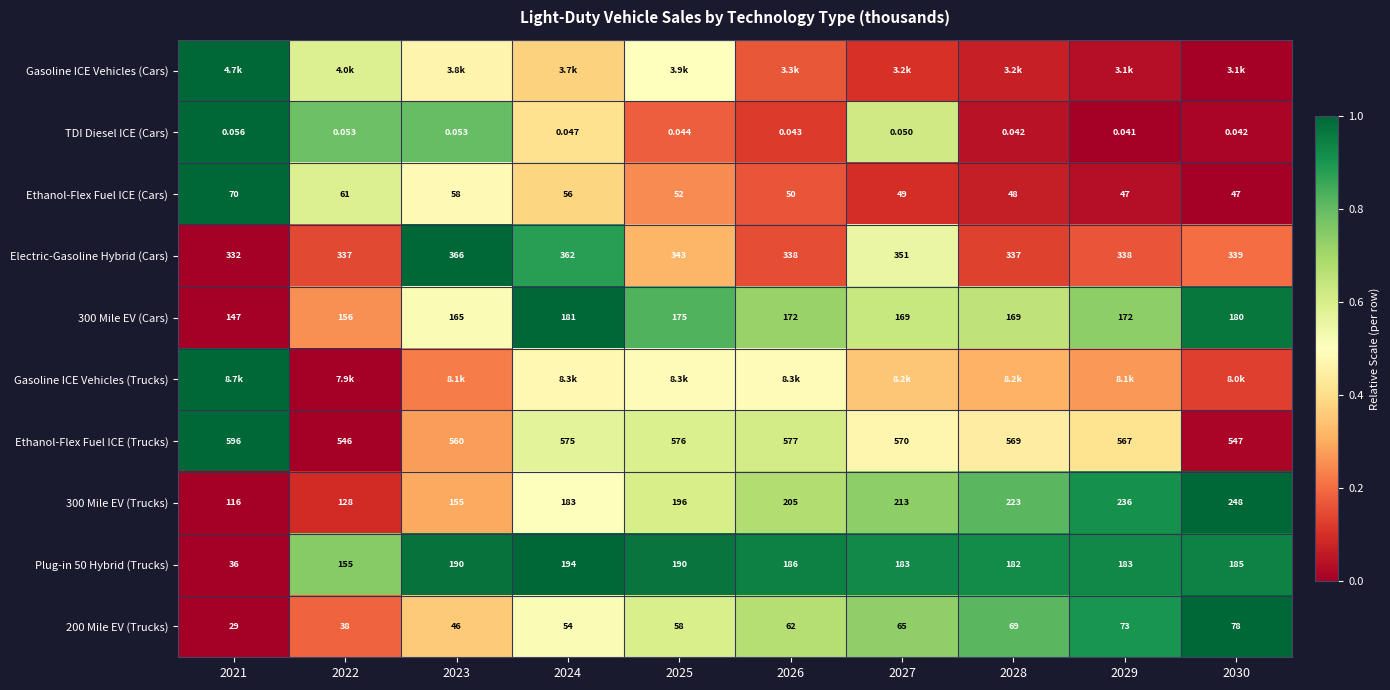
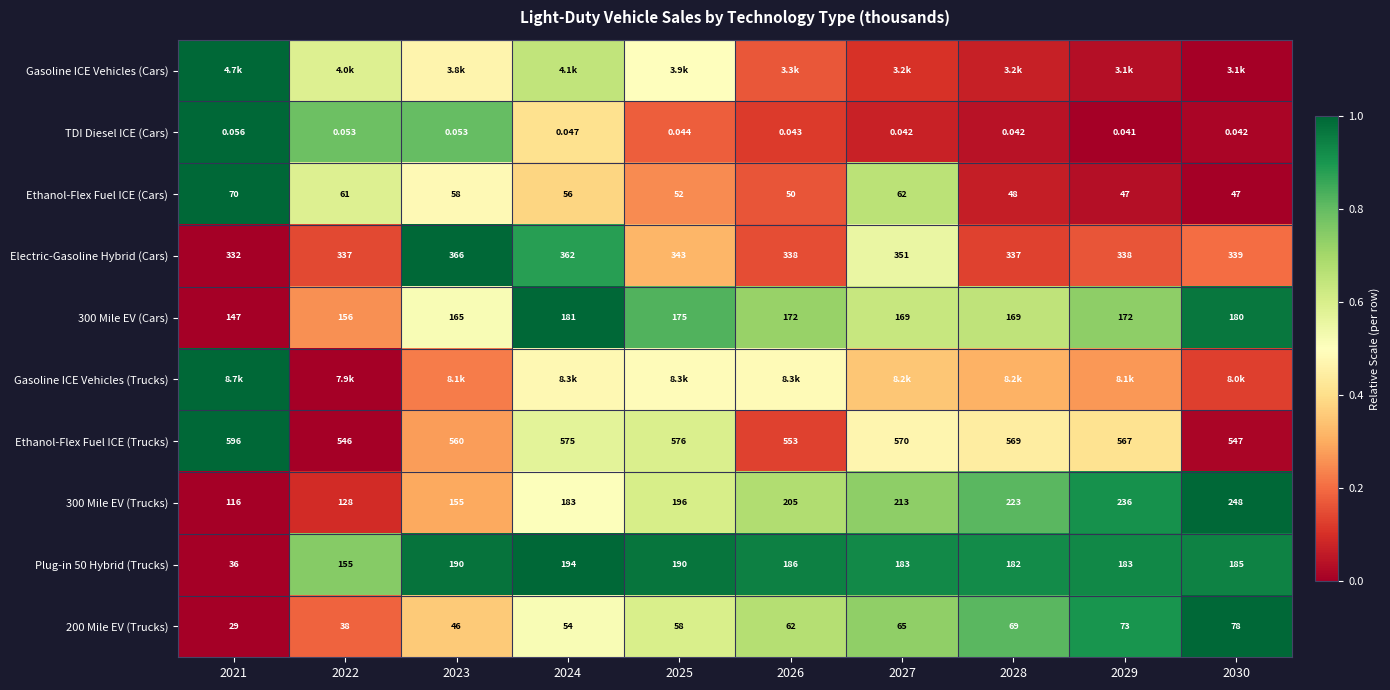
Gasoline ICE Vehicles (Cars), 2024: 3.7k -> 4.1k
TDI Diesel ICE (Cars), 2027: 0.050 -> 0.042
Ethanol-Flex Fuel ICE (Cars), 2027: 49 -> 62
Ethanol-Flex Fuel ICE (Trucks), 2026: 577 -> 553
